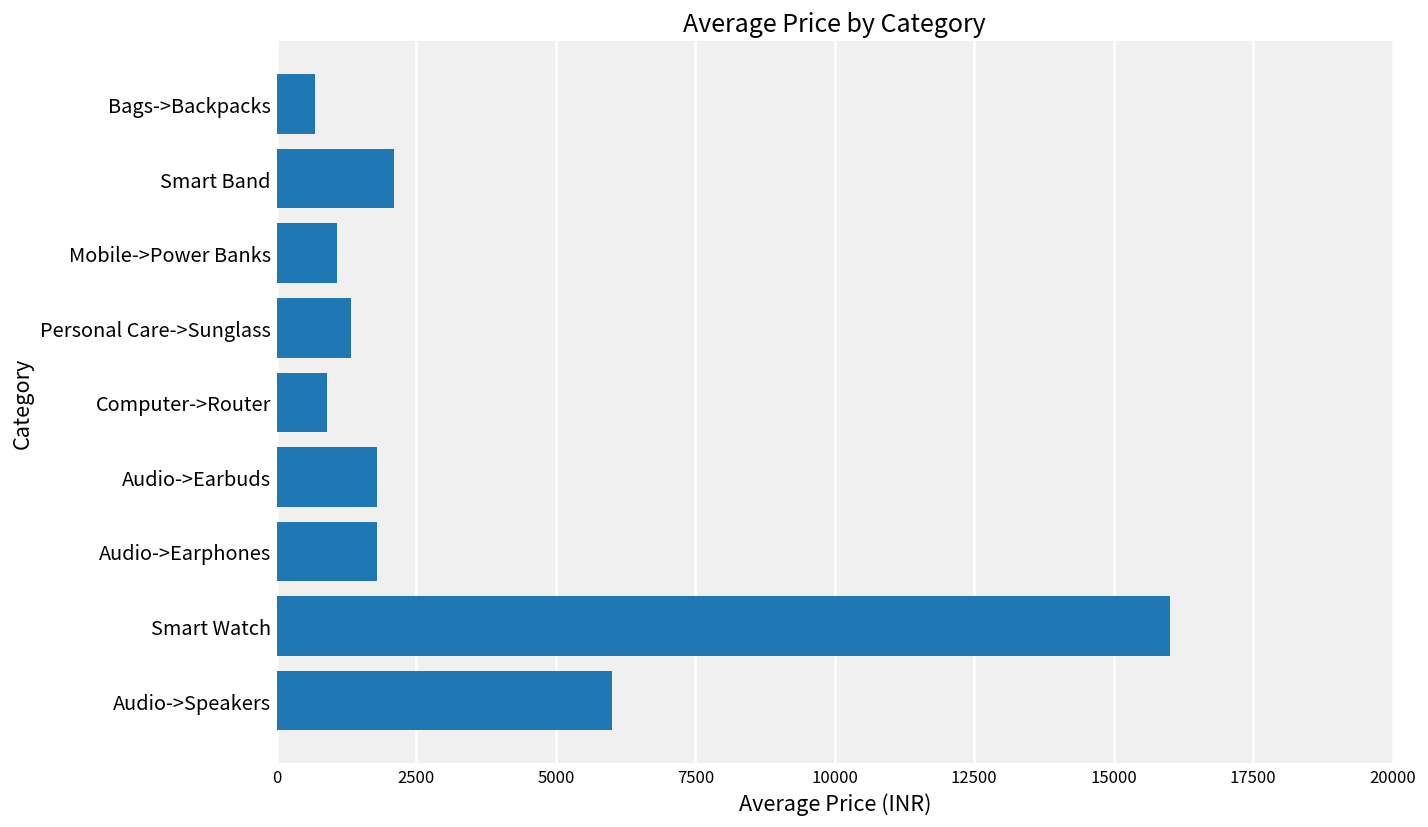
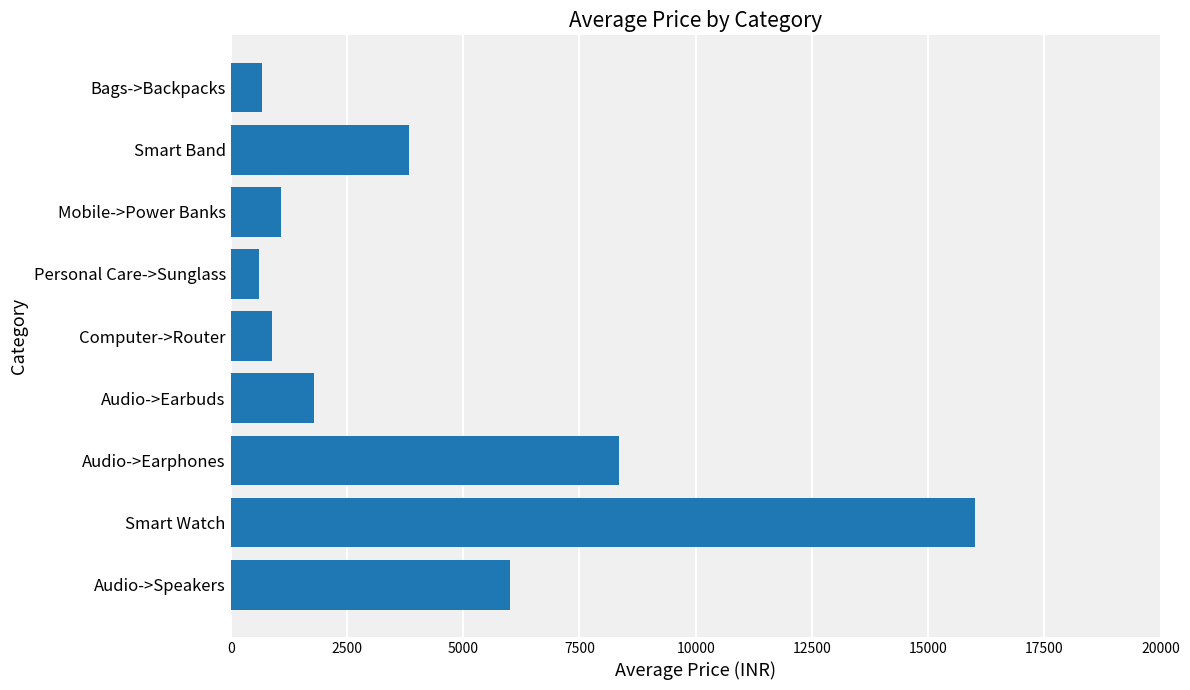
Smart Band: 2100 -> 3800
Personal Care->Sunglass: 1300 -> 600
Audio->Earphones: 1800 -> 8300
